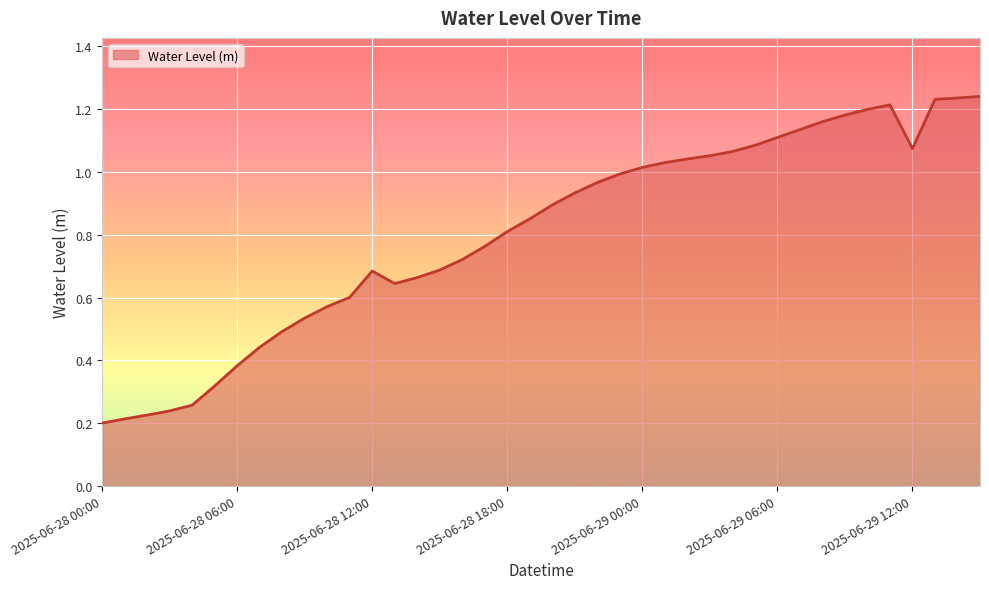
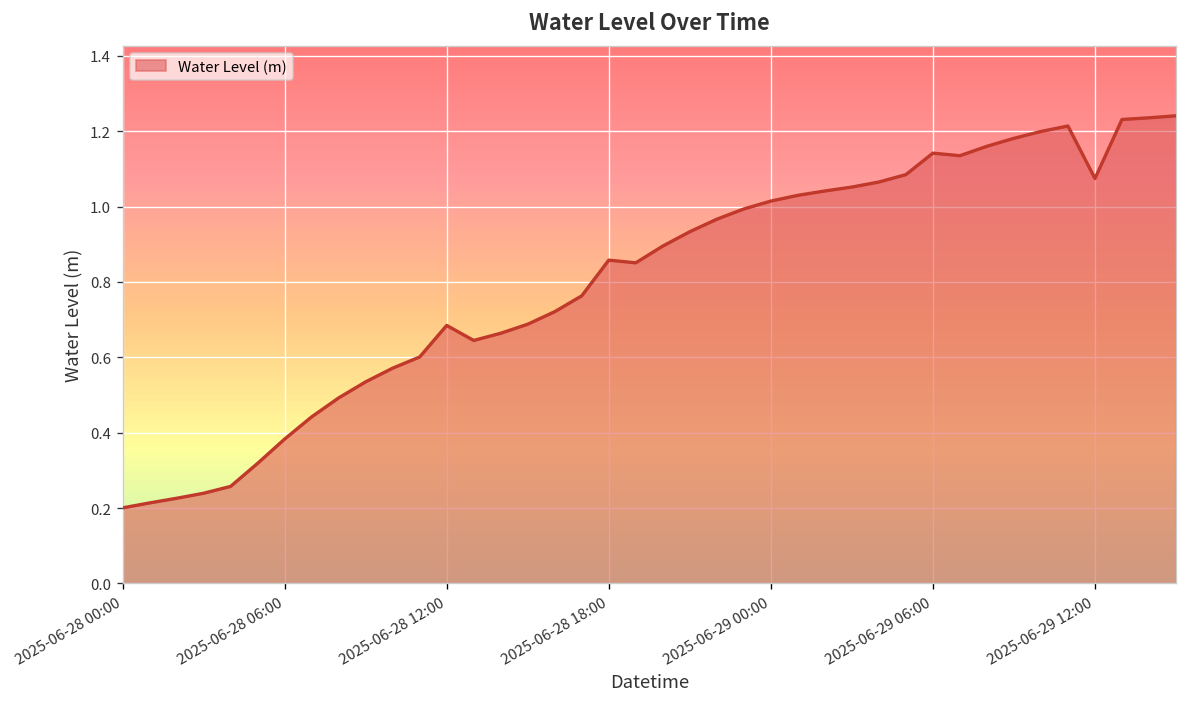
2025-06-28 18:00: 0.81 -> 0.86
2025-06-29 06:00: 1.11 -> 1.14
